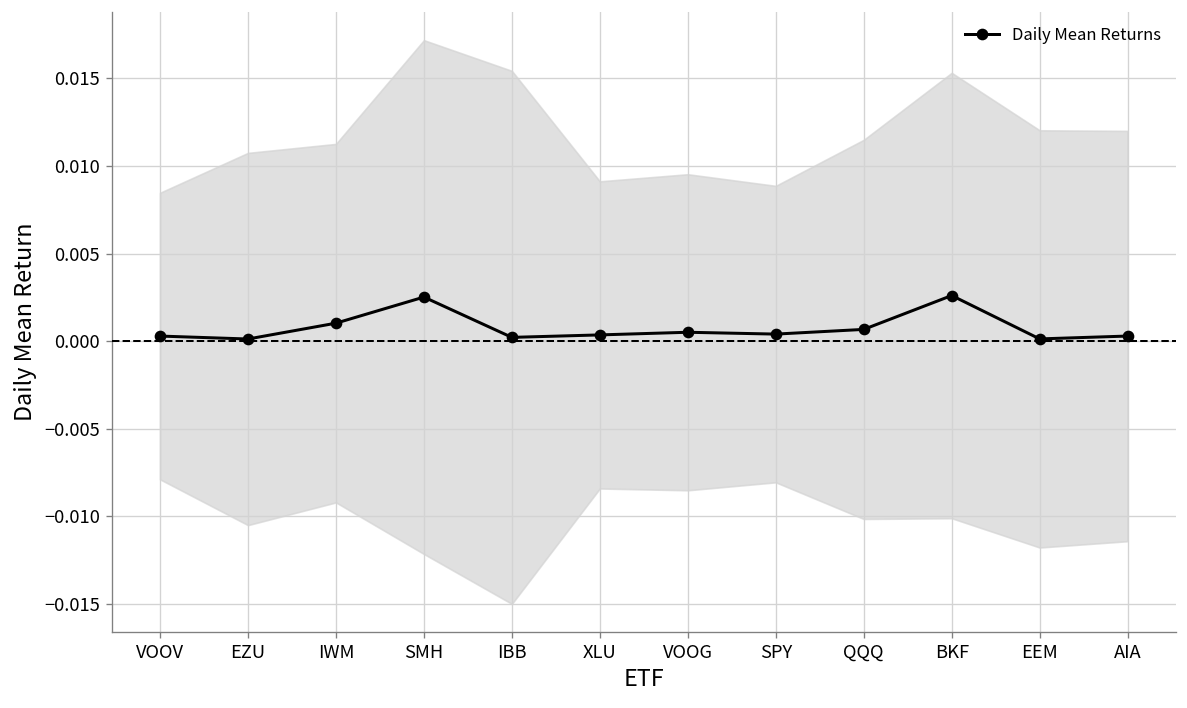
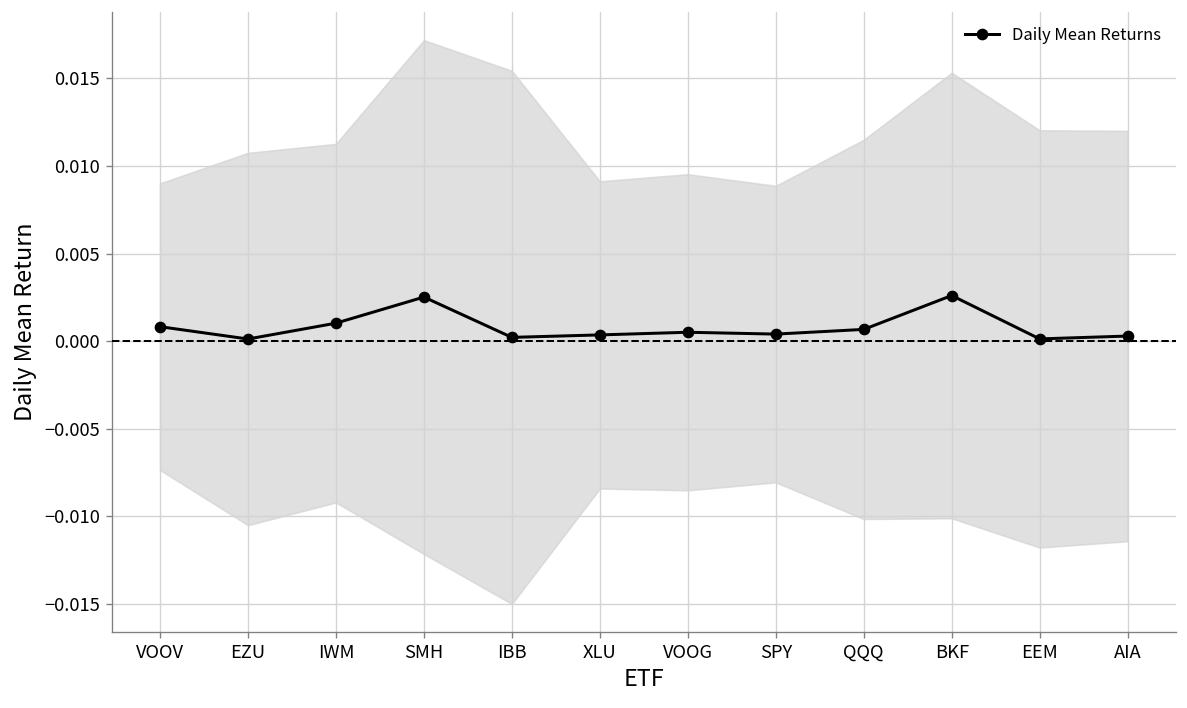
Daily Mean Returns, VOOV: 0.0003 -> 0.0008
